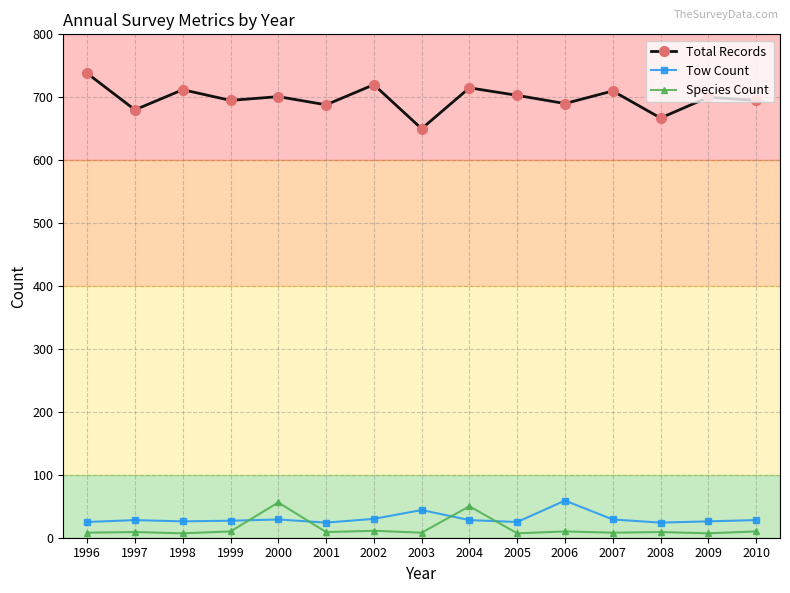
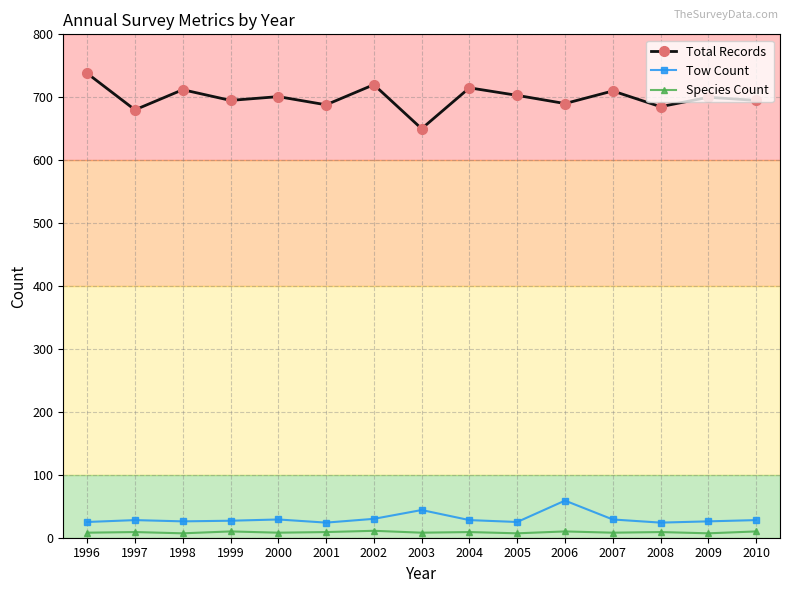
Species Count, 2000: 60 -> 10
Species Count, 2004: 50 -> 10
Total Records, 2008: 670 -> 690
